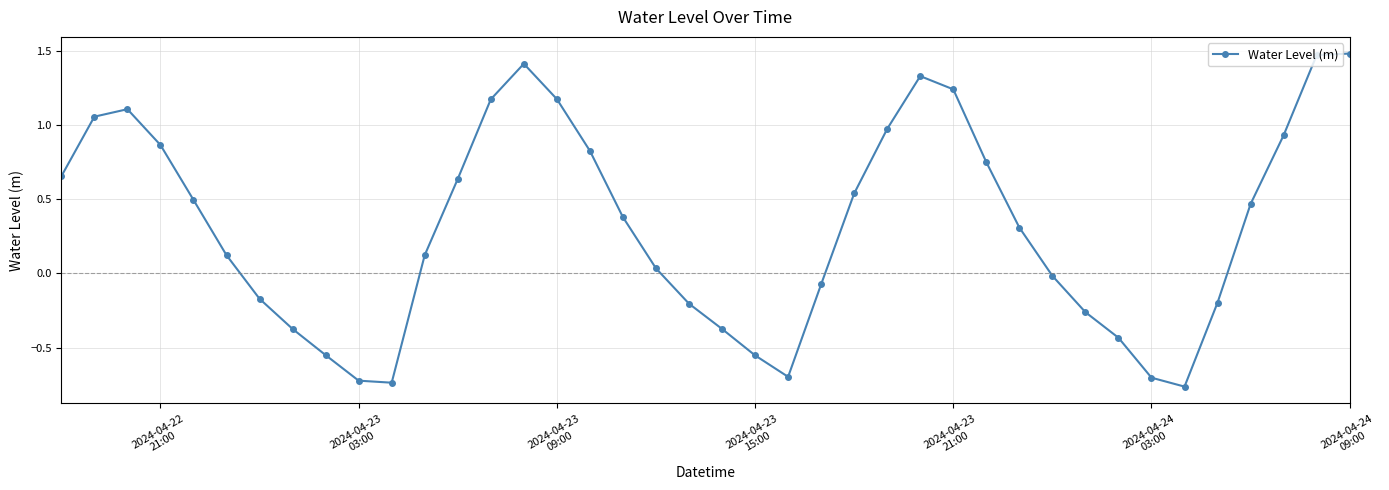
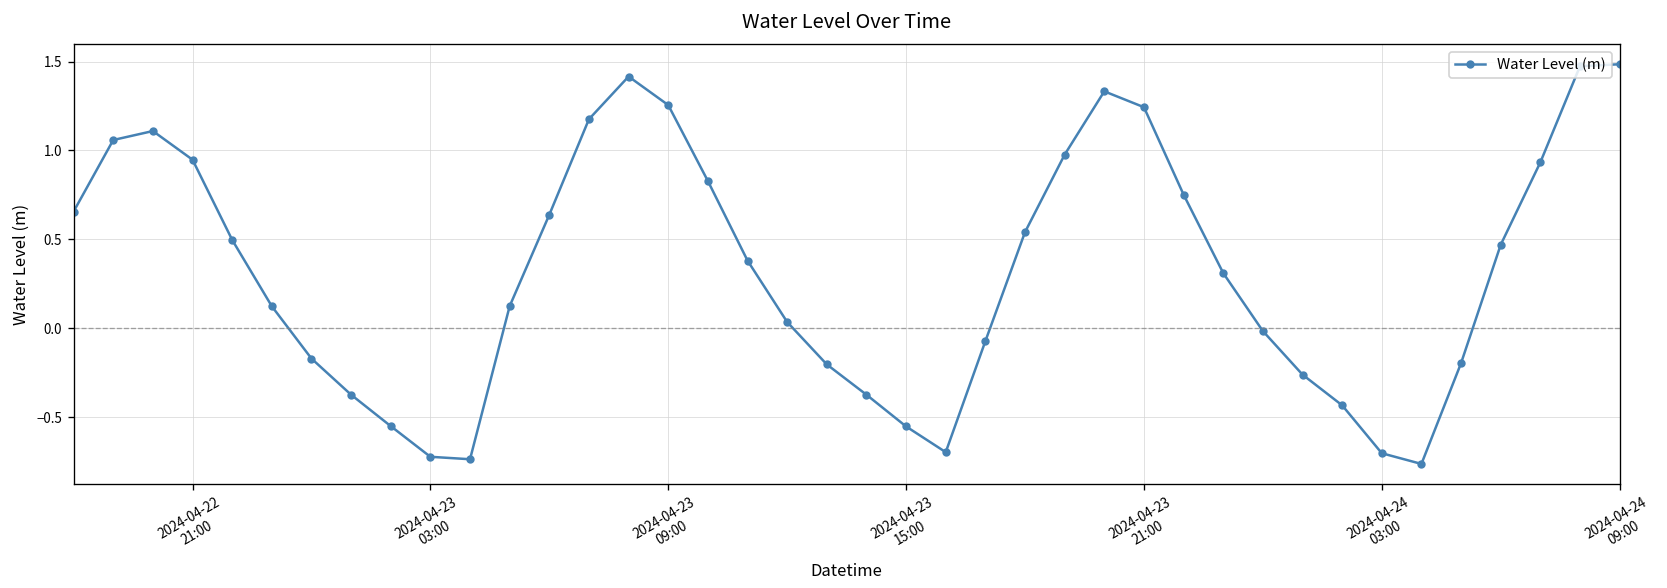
2024-04-22 21:00: 0.87 -> 0.95
2024-04-23 09:00: 1.18 -> 1.26
